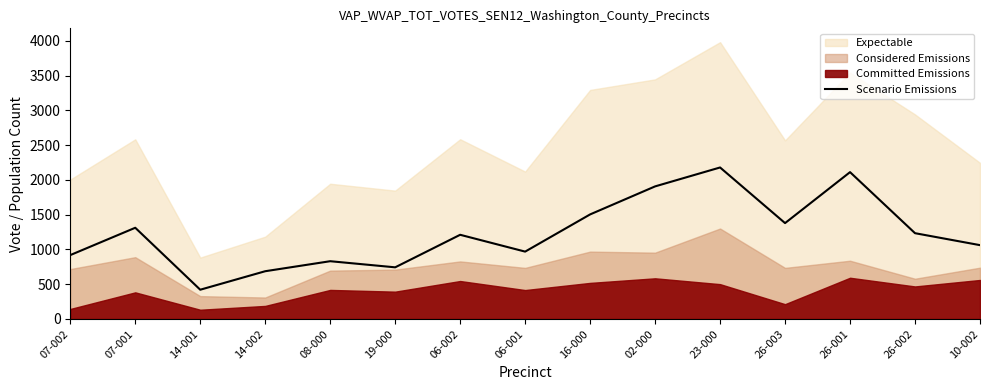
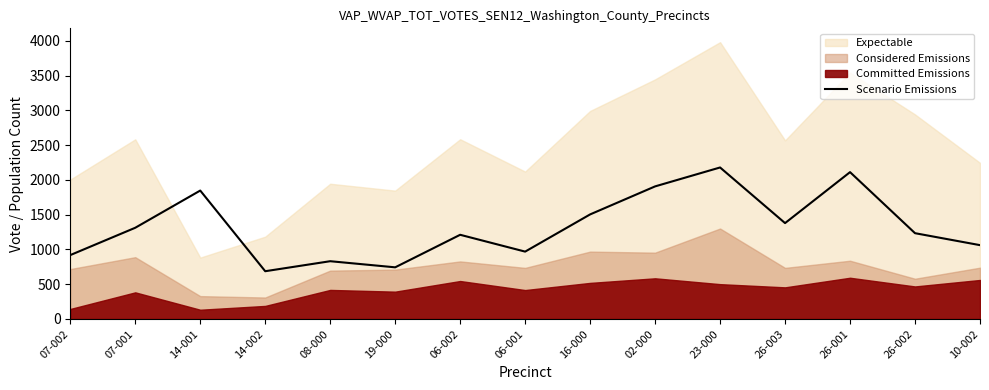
Scenario Emissions, 14-001: 400 -> 1800
Expectable, 16-000: 3300 -> 3000
Committed Emissions, 26-003: 200 -> 500
